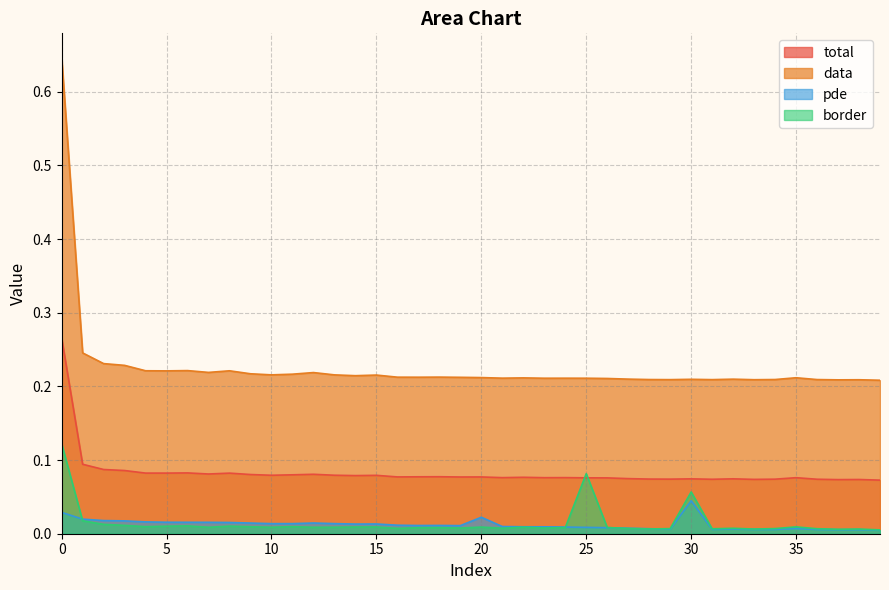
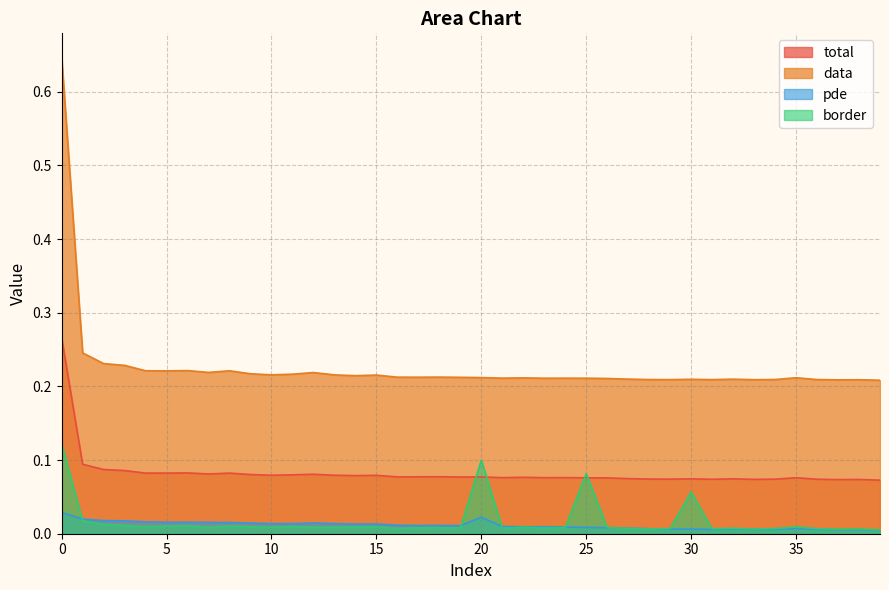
border, 20: 0.01 -> 0.10
pde, 30: 0.04 -> 0.01
